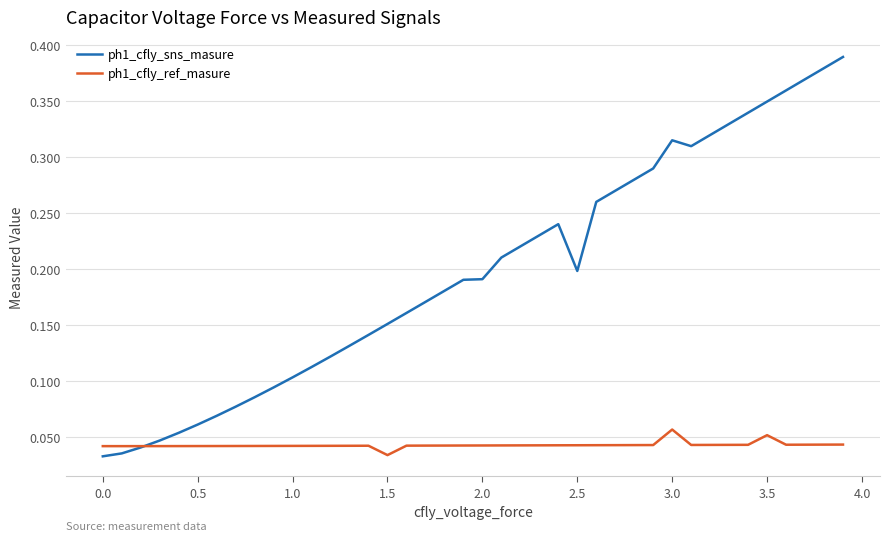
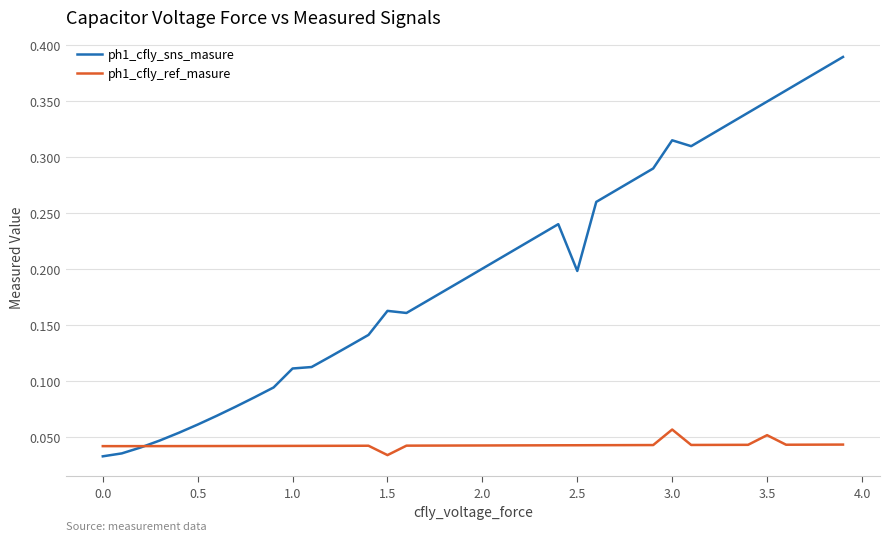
ph1_cfly_sns_masure, 1.0: 0.103 -> 0.111
ph1_cfly_sns_masure, 1.5: 0.151 -> 0.163
ph1_cfly_sns_masure, 2.0: 0.191 -> 0.200
